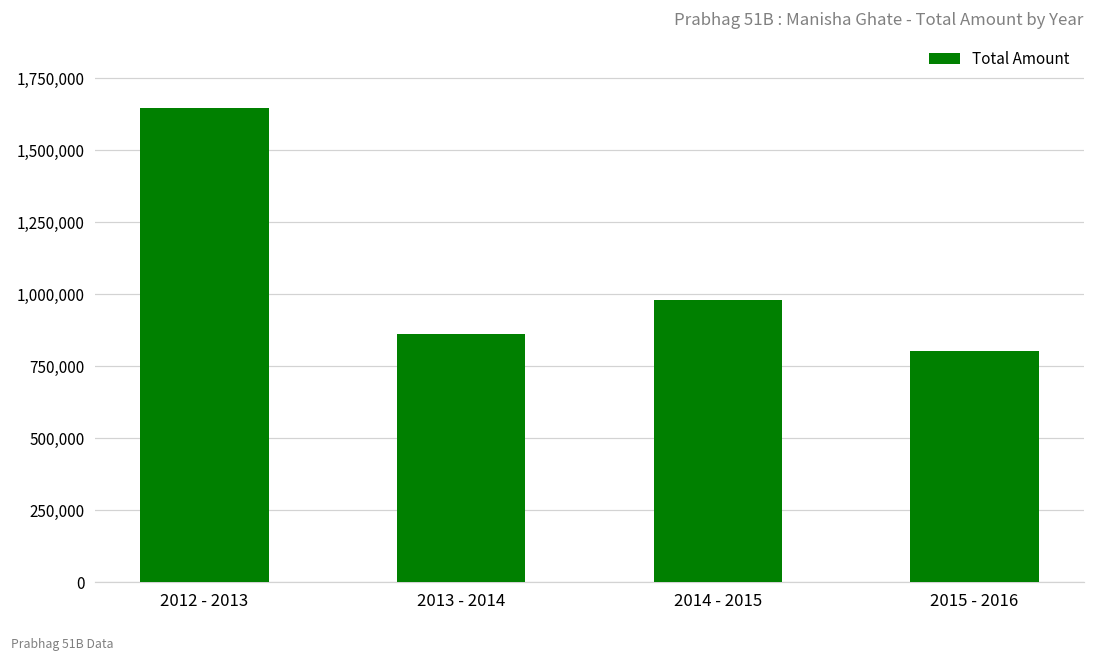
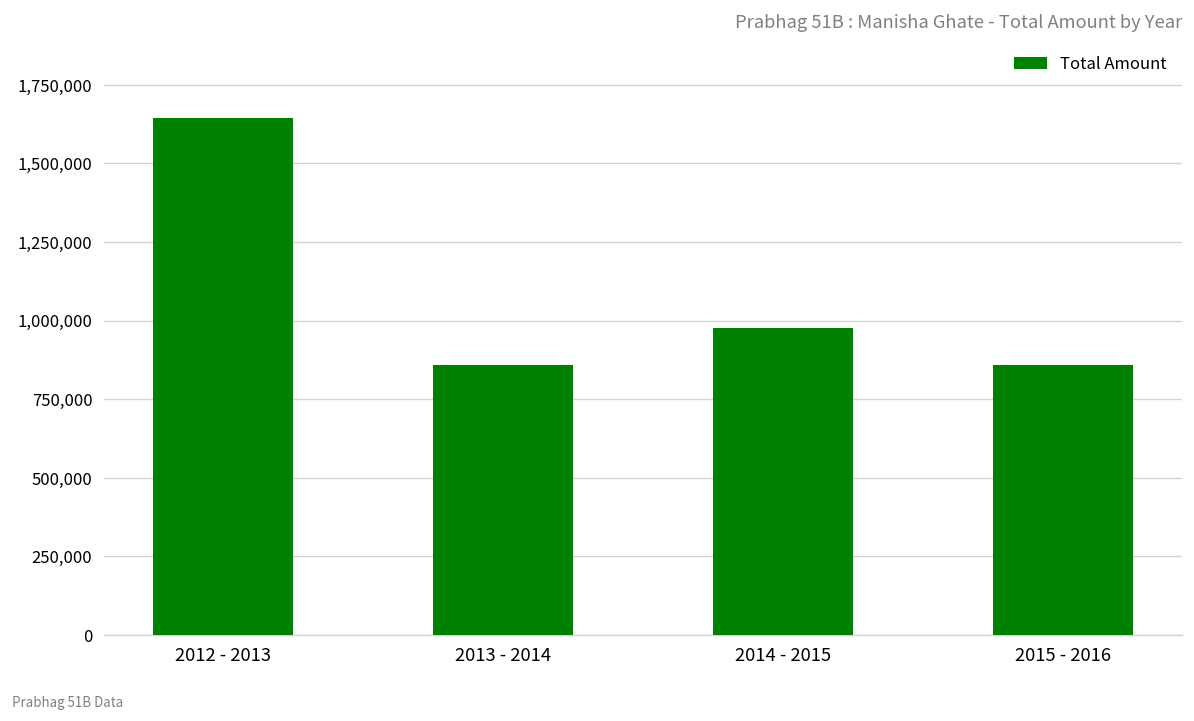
2015 - 2016: 800,000 -> 860,000
